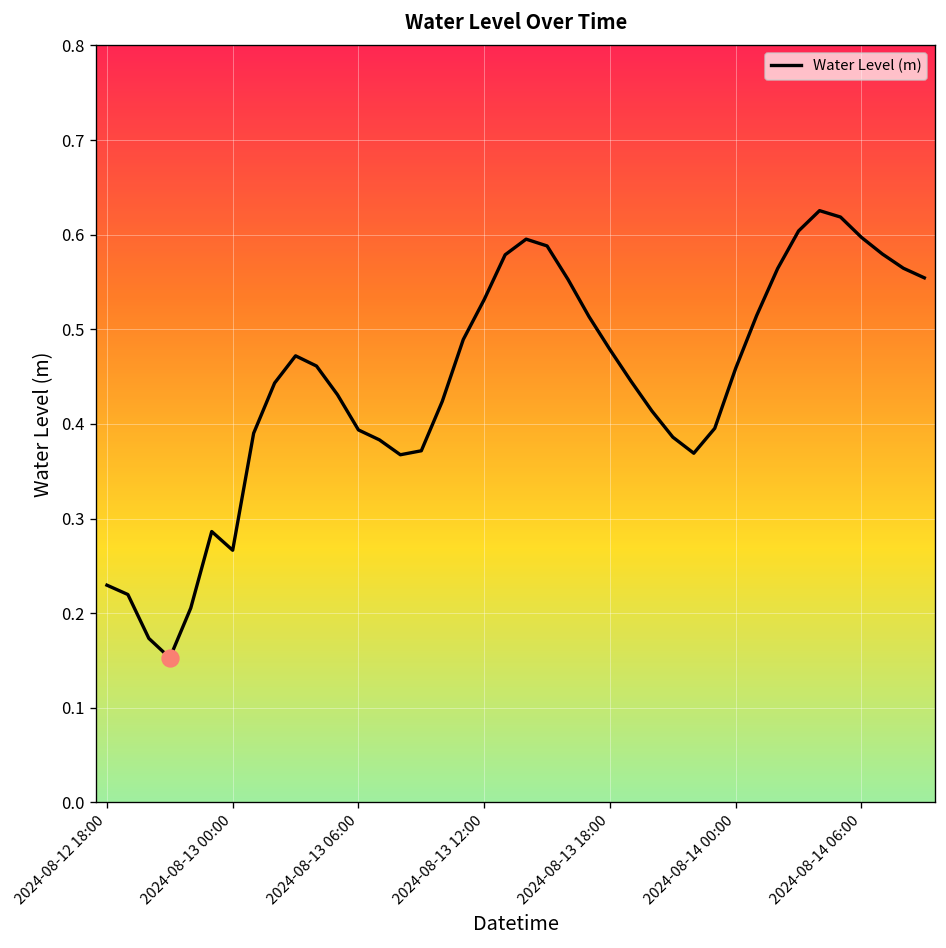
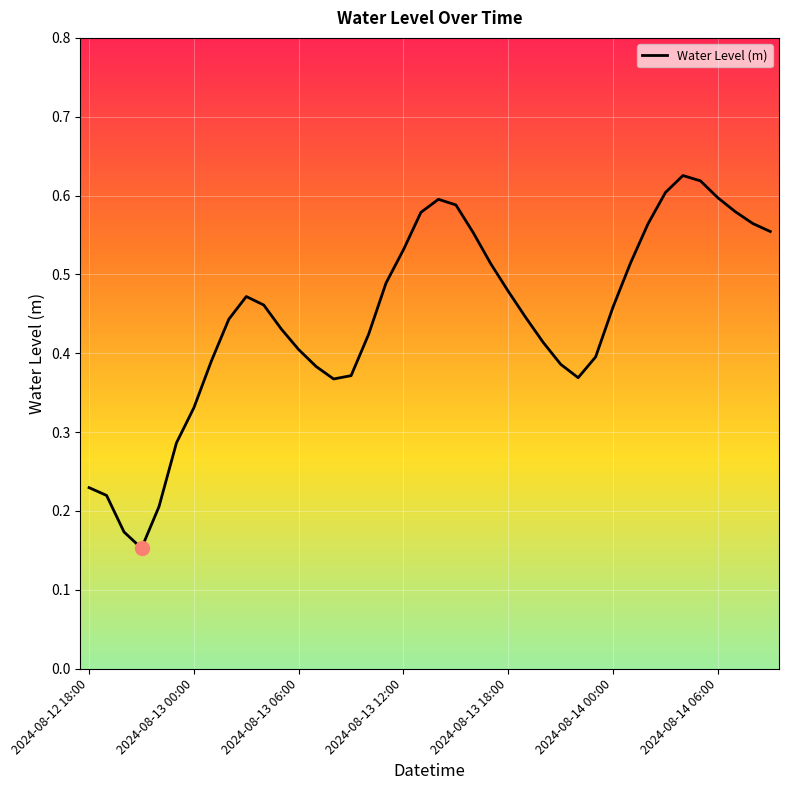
Water Level (m), 2024-08-13 00:00: 0.27 -> 0.33
Water Level (m), 2024-08-13 06:00: 0.39 -> 0.40
